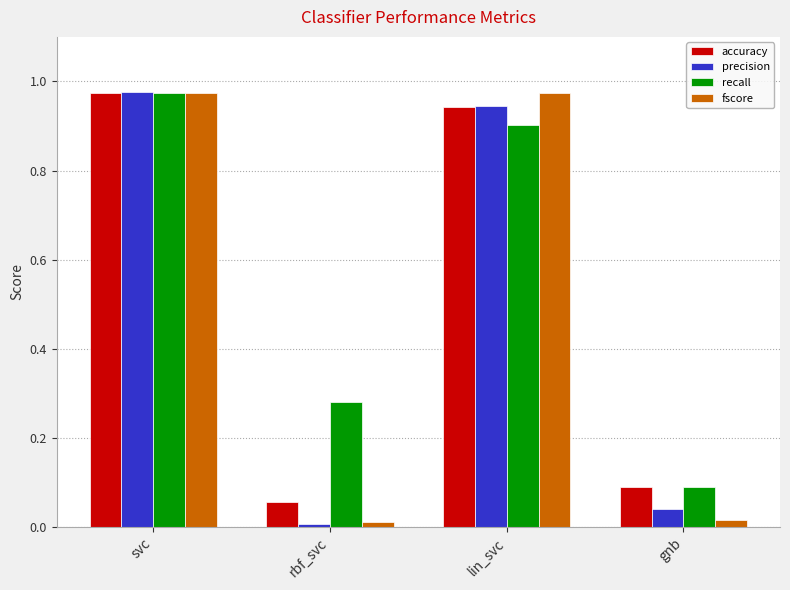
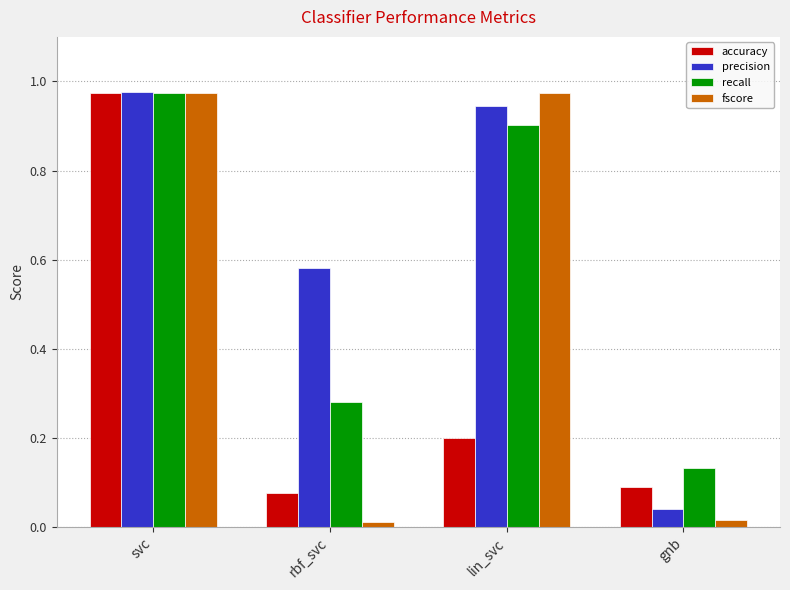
accuracy, rbf_svc: 0.06 -> 0.08
precision, rbf_svc: 0.01 -> 0.58
accuracy, lin_svc: 0.94 -> 0.20
recall, gnb: 0.09 -> 0.13
